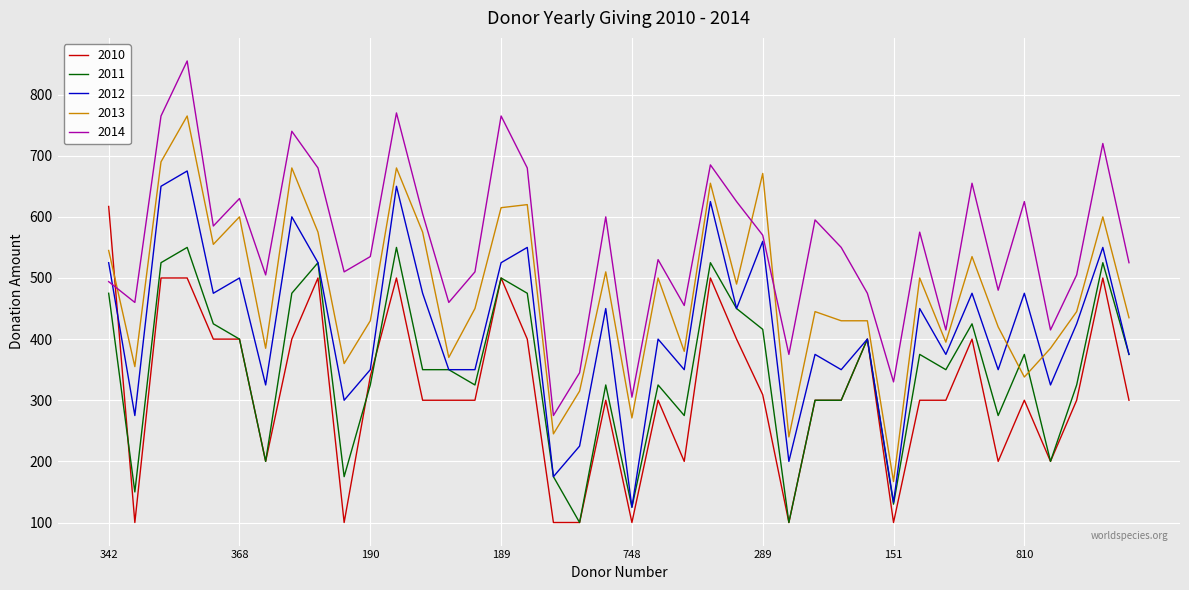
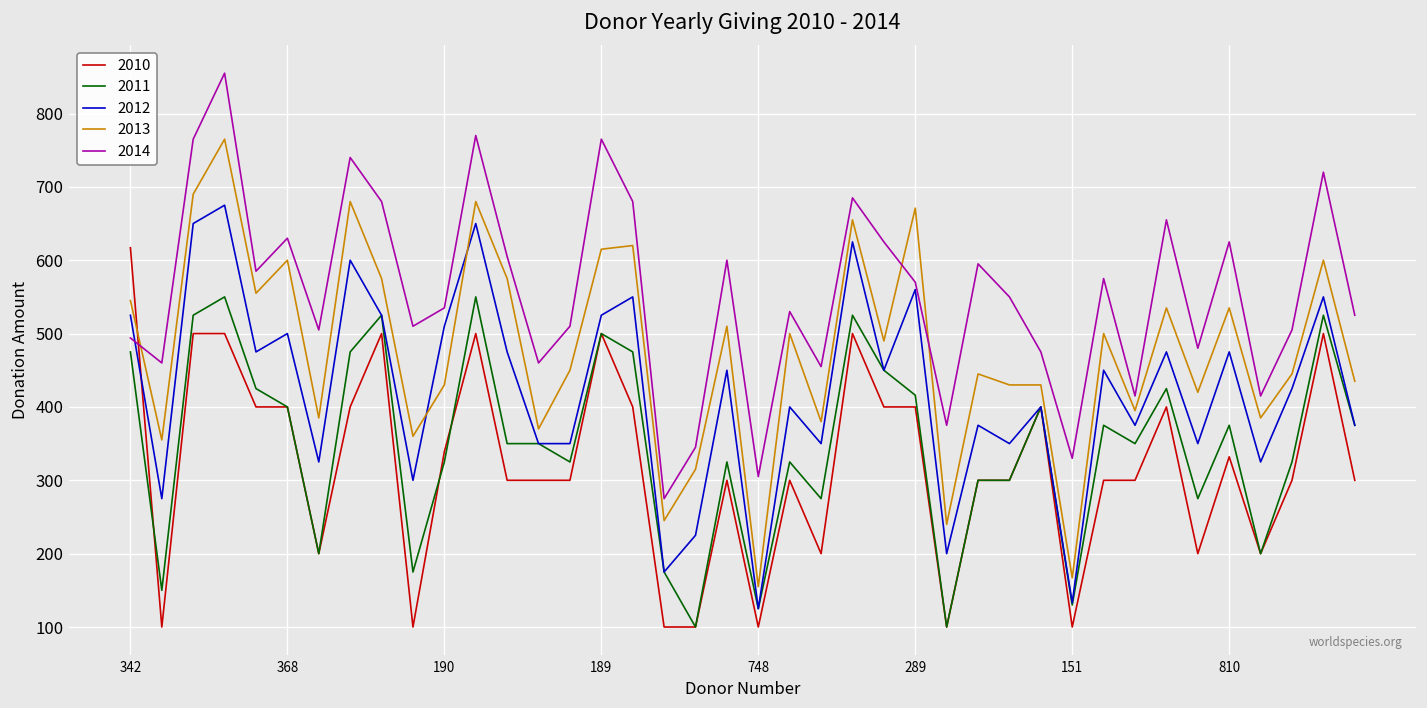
2012, 190: 350 -> 510
2013, 748: 270 -> 160
2010, 289: 310 -> 400
2010, 810: 300 -> 330
2013, 810: 340 -> 540
